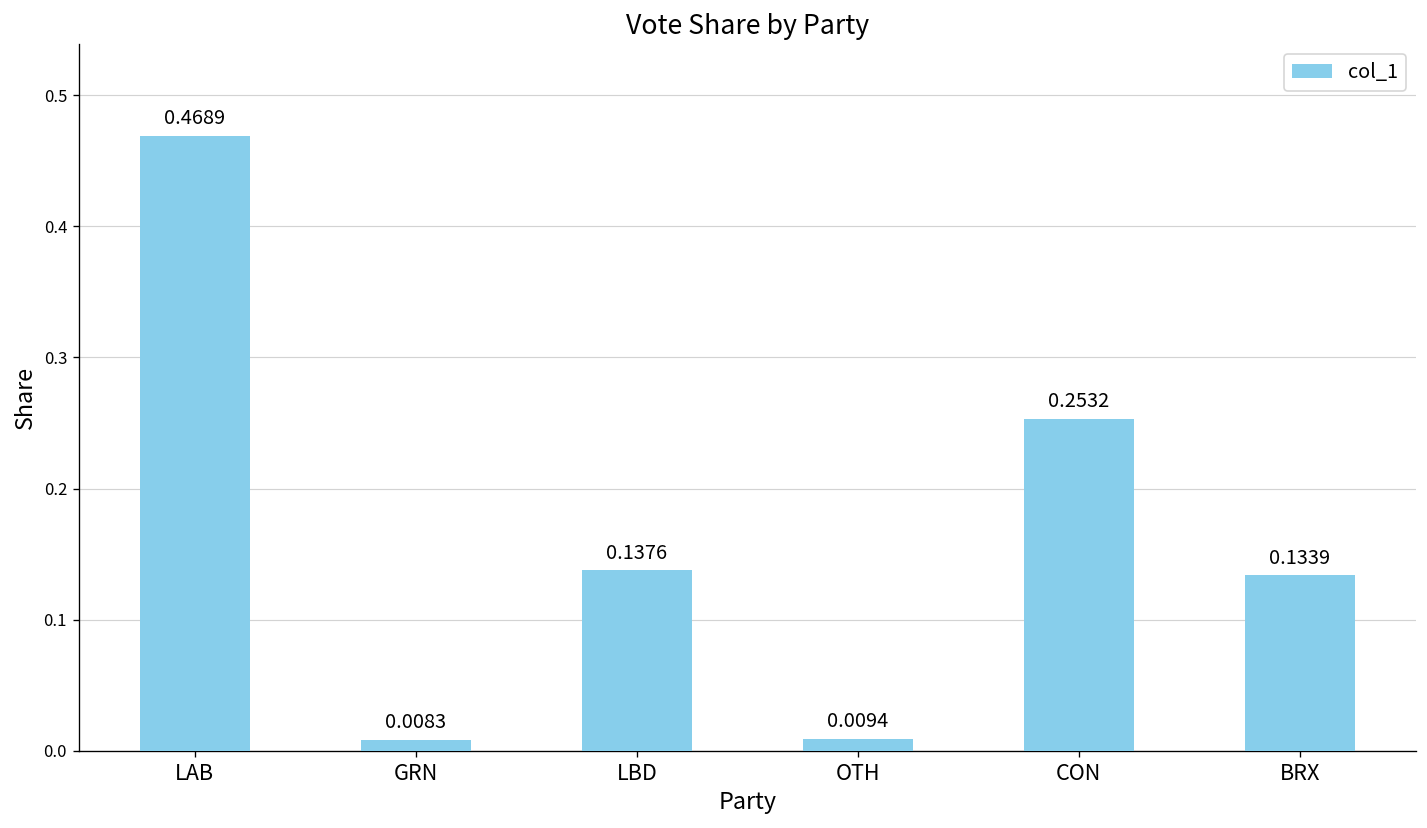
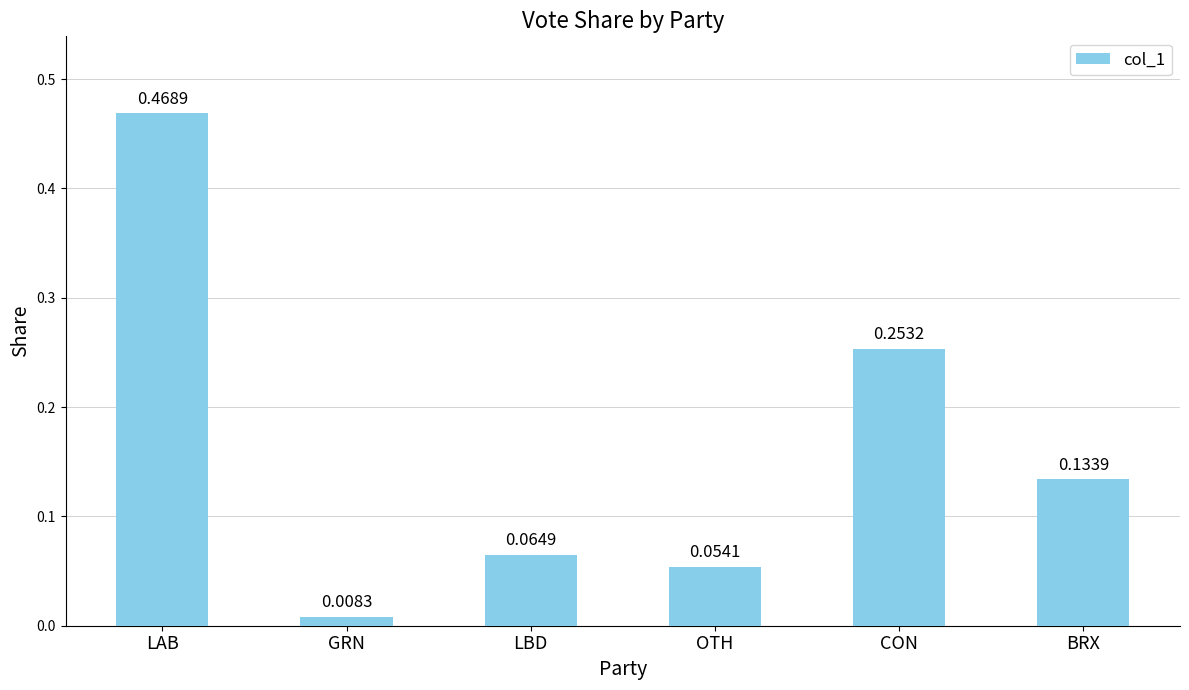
LBD: 0.1376 -> 0.0649
OTH: 0.0094 -> 0.0541
